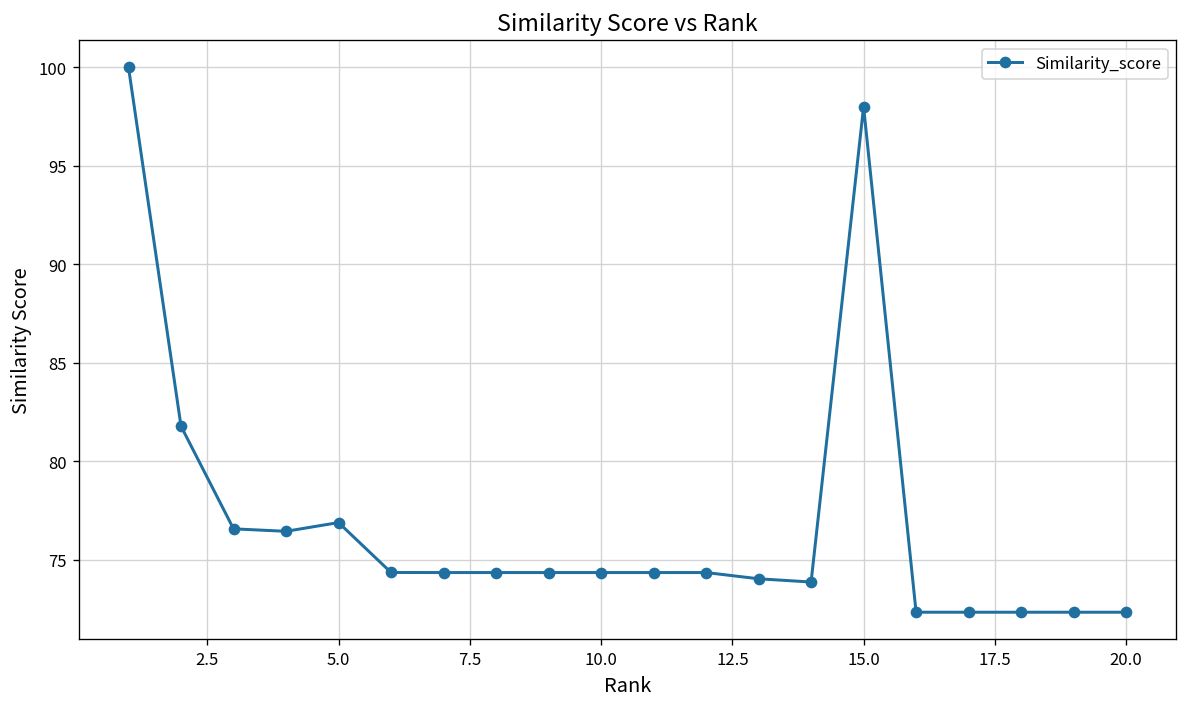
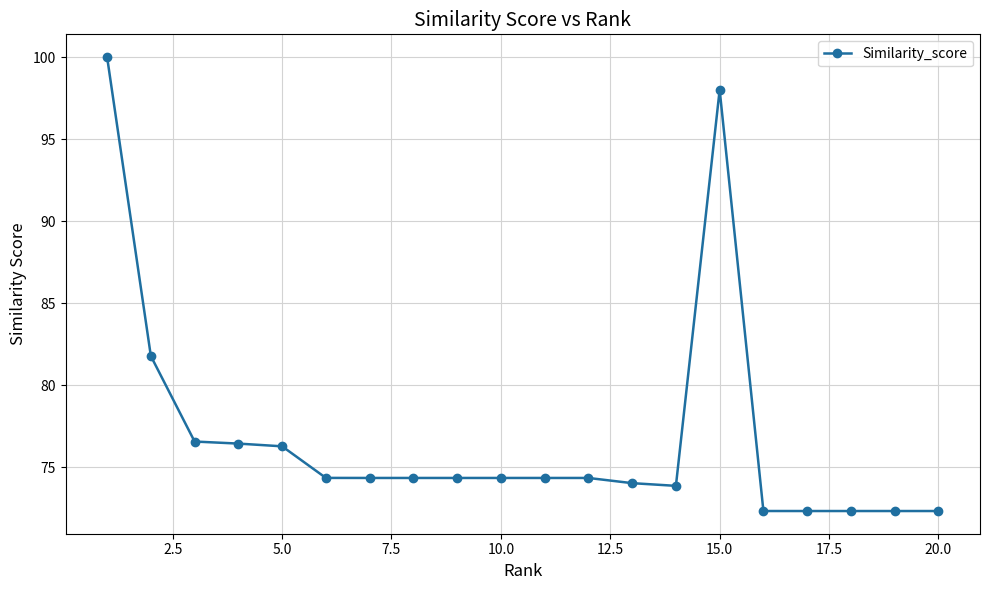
5.0: 76.9 -> 76.3
